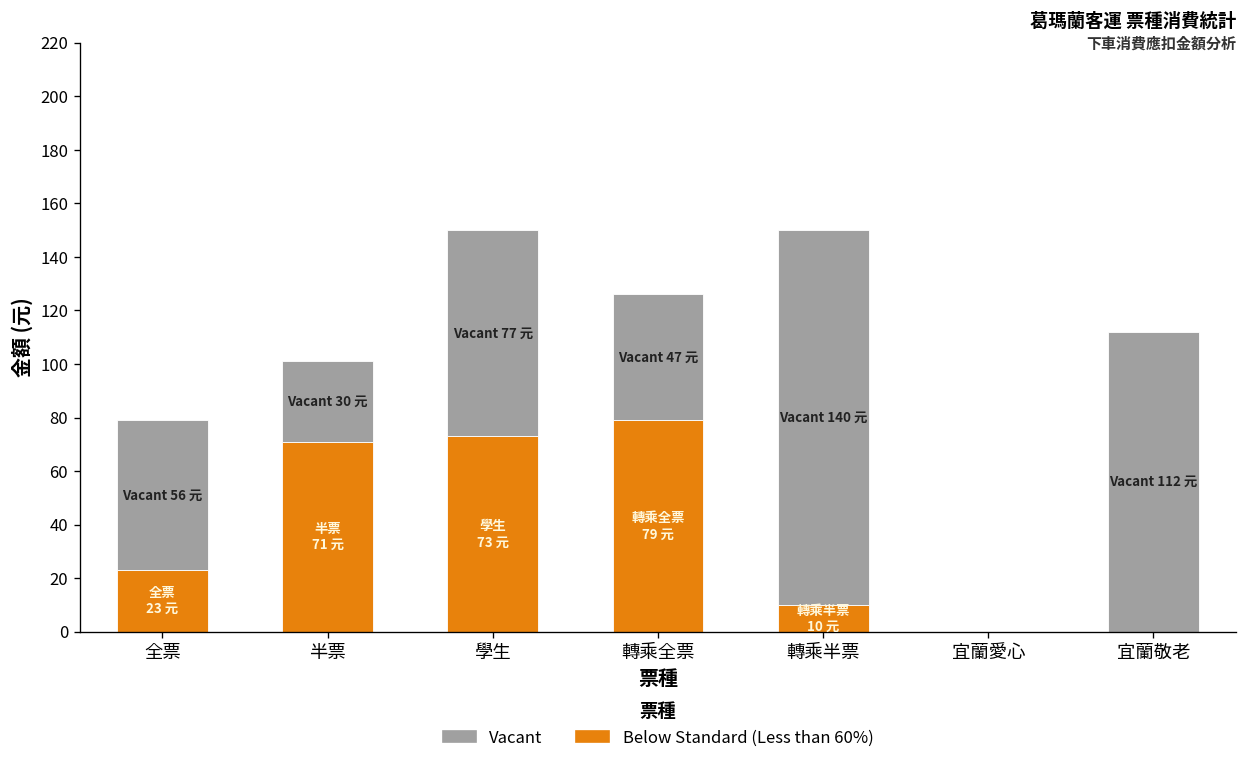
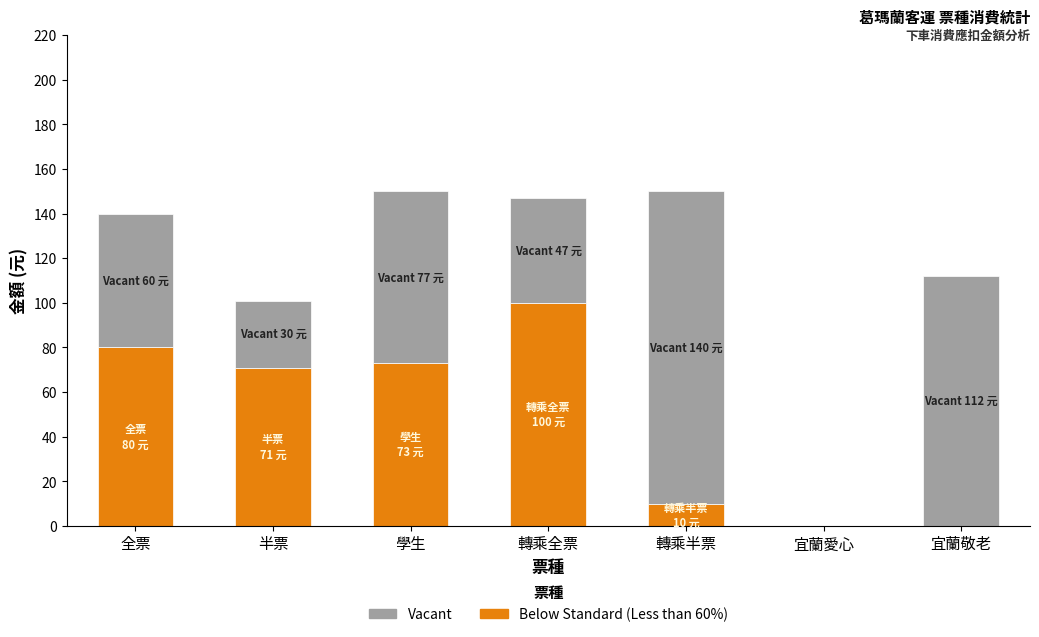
Below Standard (Less than 60%), 全票: 23 -> 80
Vacant, 全票: 56 -> 60
Below Standard (Less than 60%), 轉乘全票: 79 -> 100
